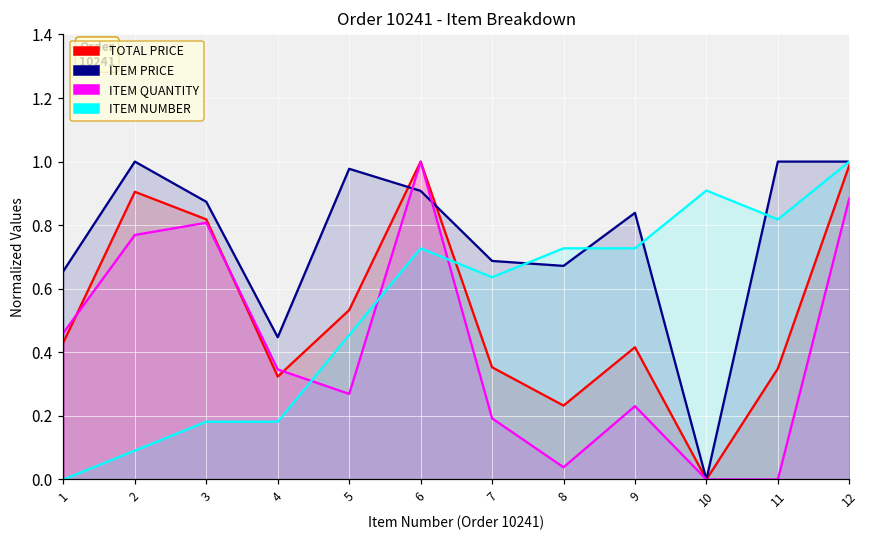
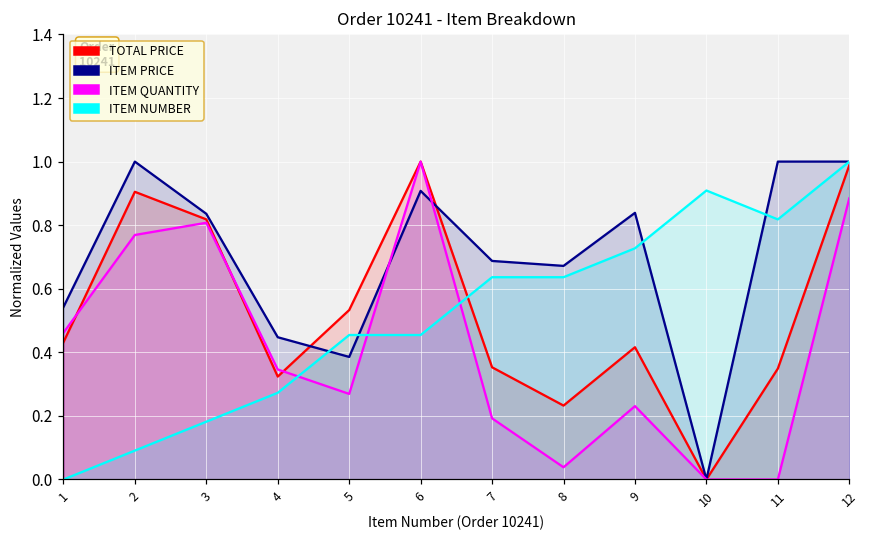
ITEM PRICE, 1: 0.66 -> 0.54
ITEM PRICE, 3: 0.87 -> 0.84
ITEM NUMBER, 4: 0.18 -> 0.27
ITEM PRICE, 5: 0.98 -> 0.39
ITEM NUMBER, 6: 0.73 -> 0.45
ITEM NUMBER, 8: 0.73 -> 0.64
